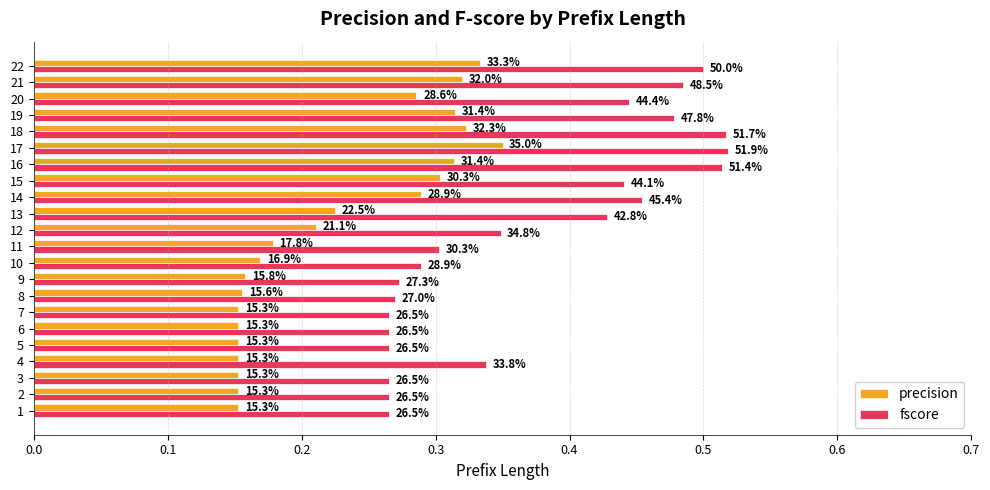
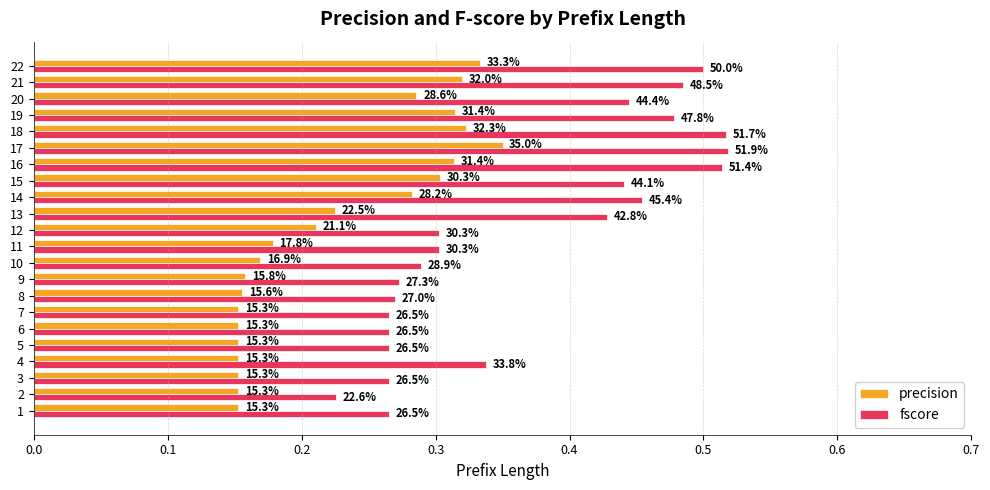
precision, 14: 28.9% -> 28.2%
fscore, 12: 34.8% -> 30.3%
fscore, 2: 26.5% -> 22.6%
